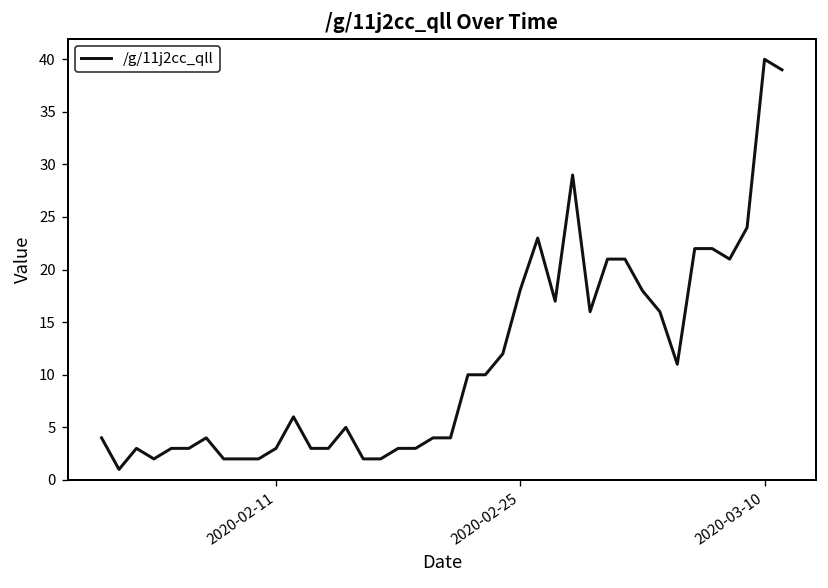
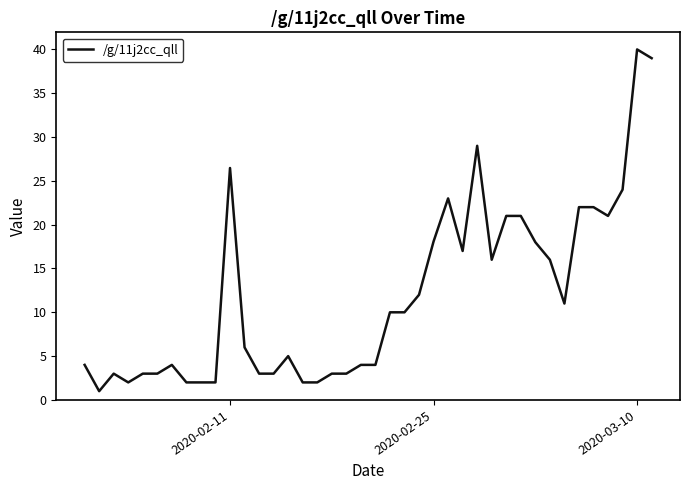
2020-02-11: 3 -> 26
